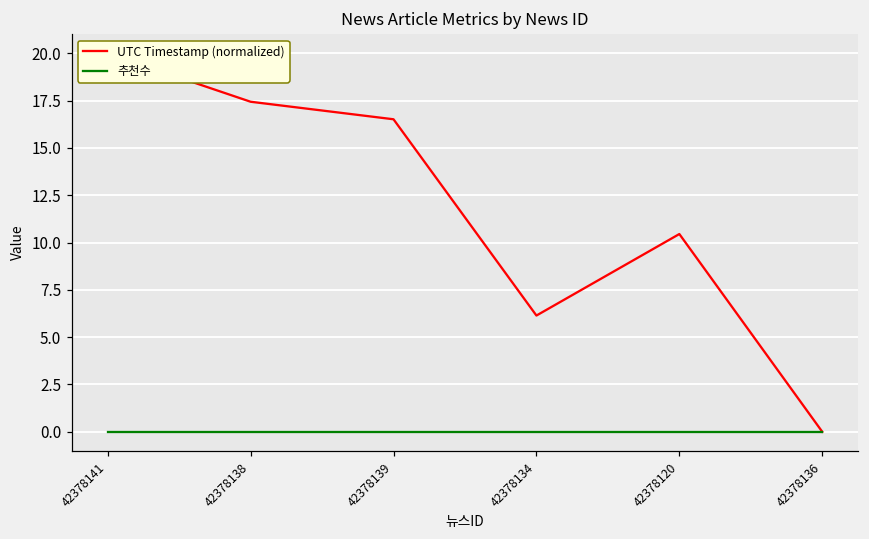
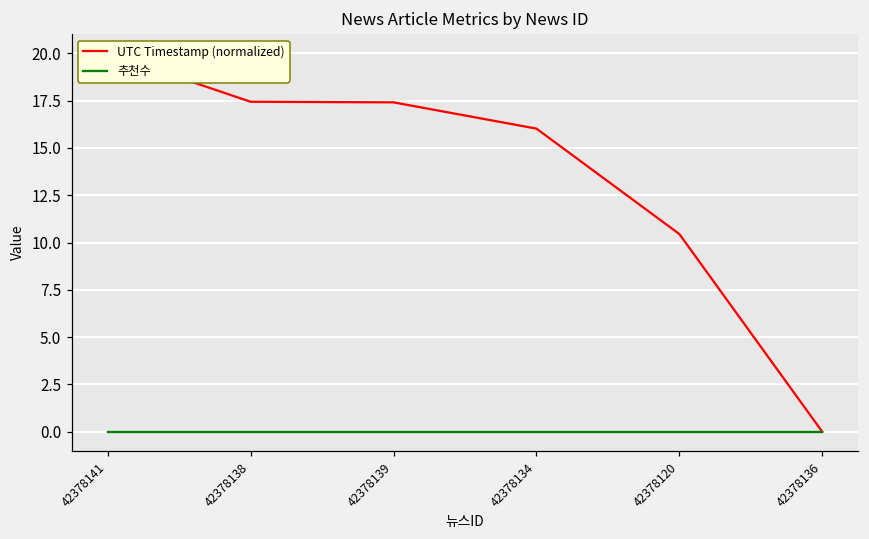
UTC Timestamp (normalized), 42378139: 16.5 -> 17.4
UTC Timestamp (normalized), 42378134: 6.1 -> 16.0
